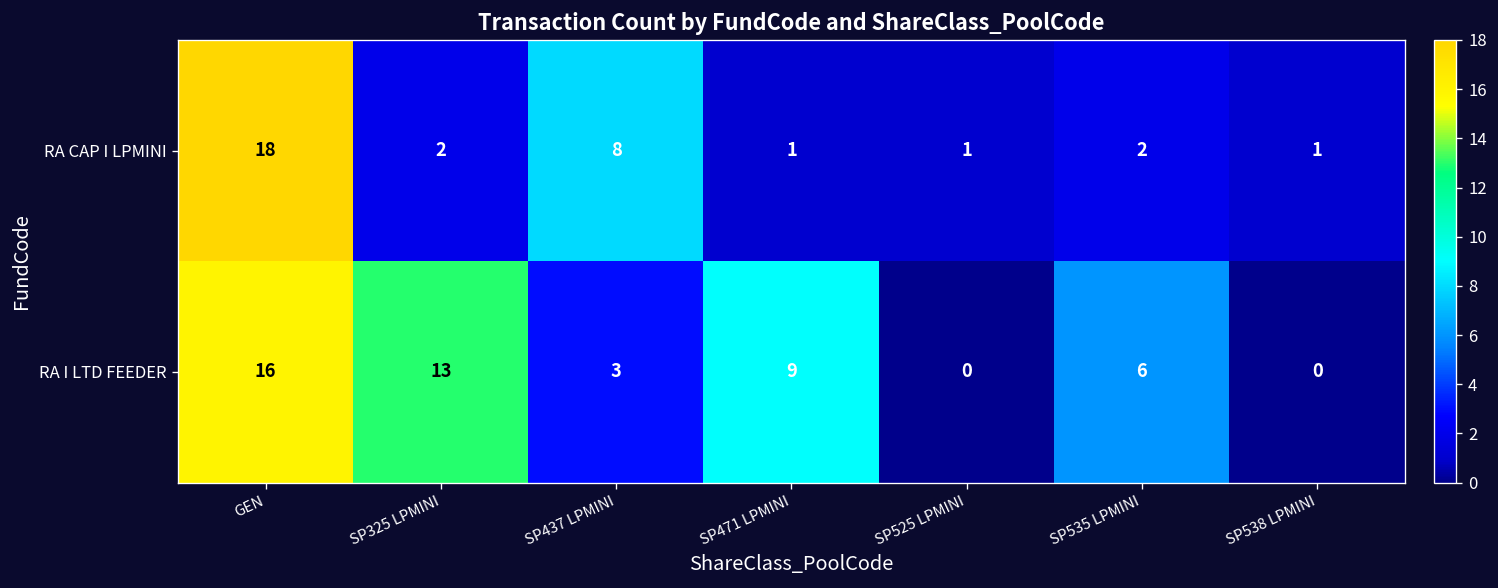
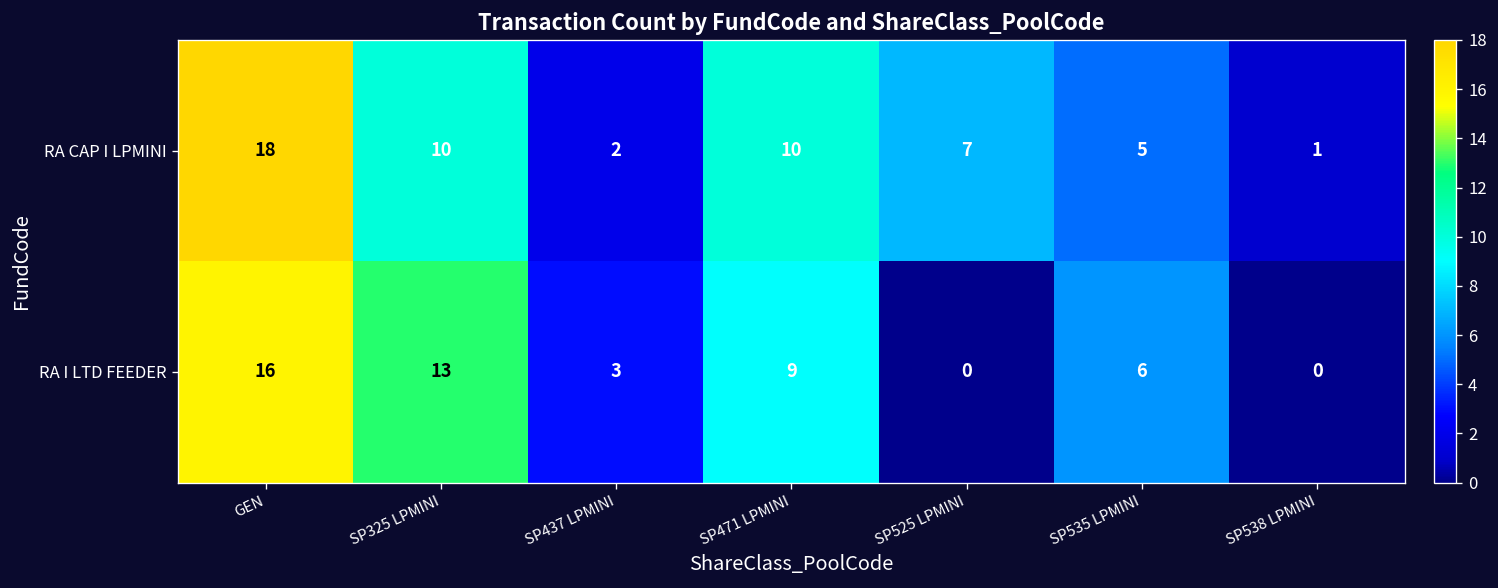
RA CAP I LPMINI, SP325 LPMINI: 2 -> 10
RA CAP I LPMINI, SP437 LPMINI: 8 -> 2
RA CAP I LPMINI, SP471 LPMINI: 1 -> 10
RA CAP I LPMINI, SP525 LPMINI: 1 -> 7
RA CAP I LPMINI, SP535 LPMINI: 2 -> 5
